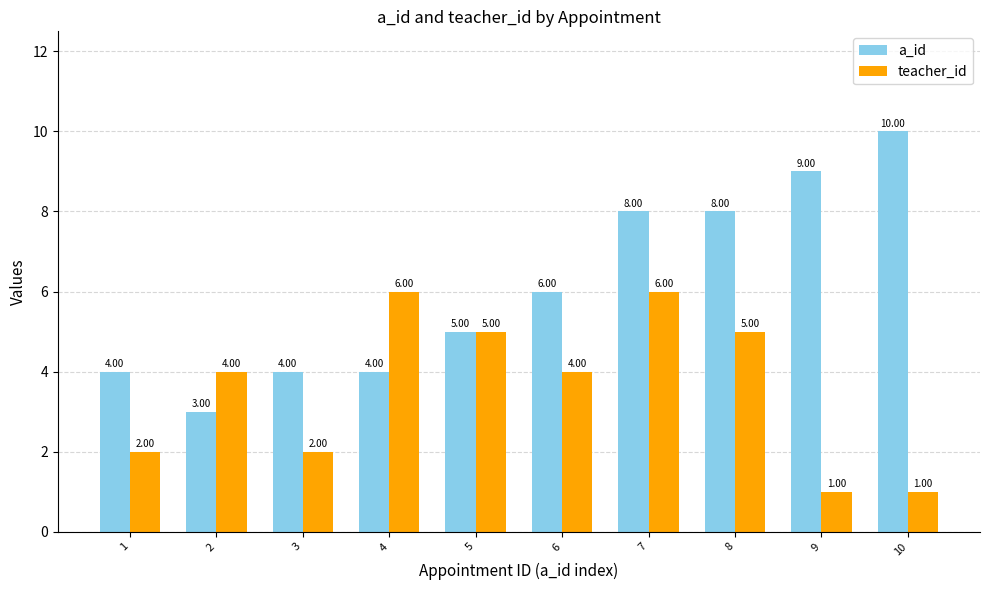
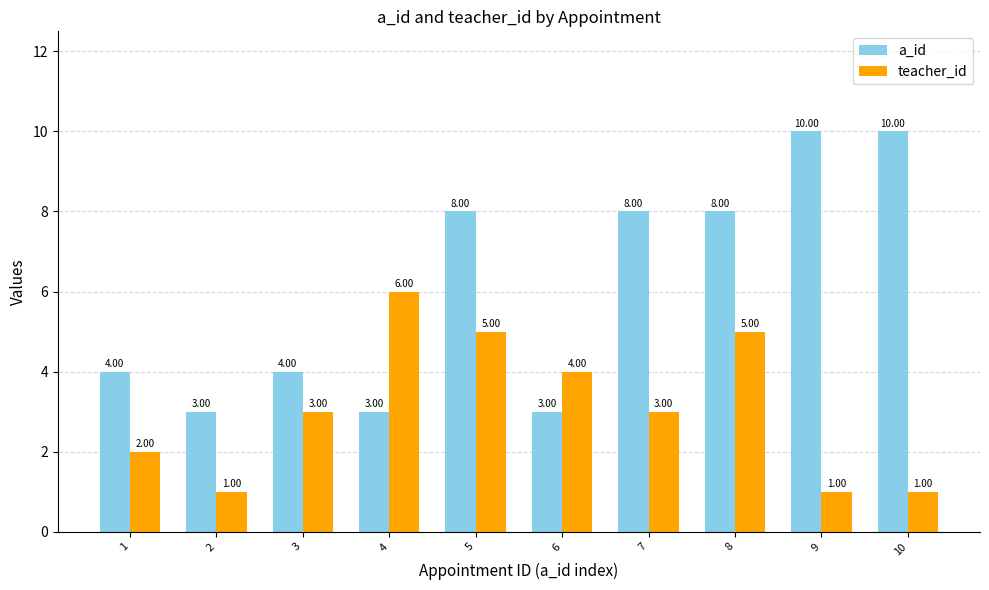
teacher_id, 2: 4.00 -> 1.00
teacher_id, 3: 2.00 -> 3.00
a_id, 4: 4.00 -> 3.00
a_id, 5: 5.00 -> 8.00
a_id, 6: 6.00 -> 3.00
teacher_id, 7: 6.00 -> 3.00
a_id, 9: 9.00 -> 10.00
